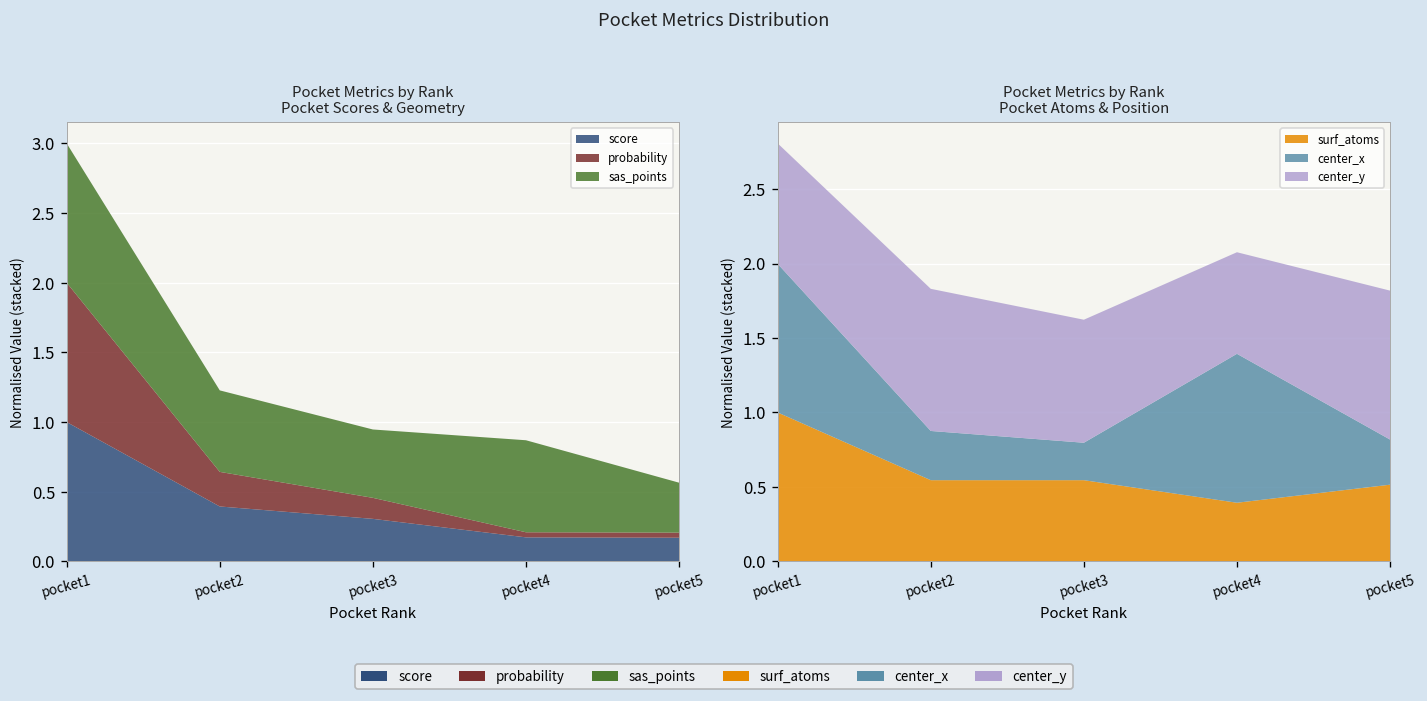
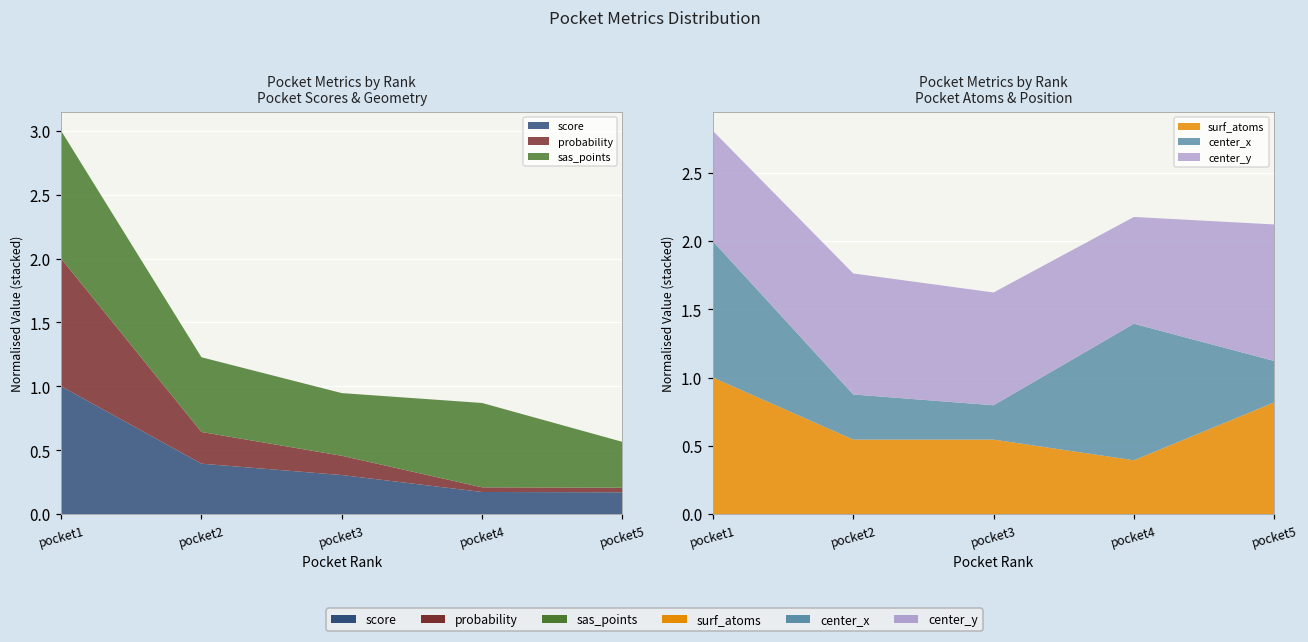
Pocket Metrics by Rank Pocket Atoms & Position, center_y, pocket2: 0.95 -> 0.89
Pocket Metrics by Rank Pocket Atoms & Position, center_y, pocket4: 0.68 -> 0.78
Pocket Metrics by Rank Pocket Atoms & Position, surf_atoms, pocket5: 0.52 -> 0.82
